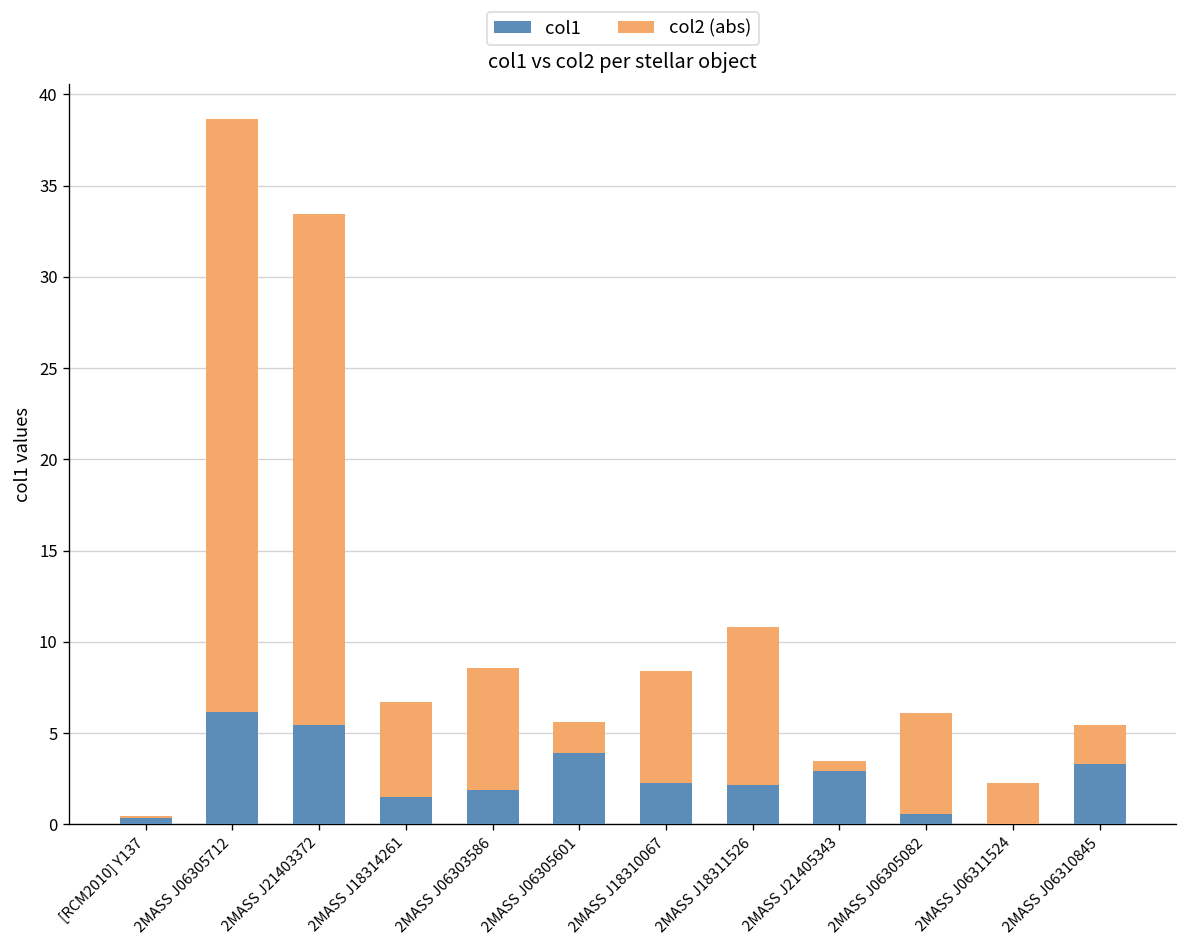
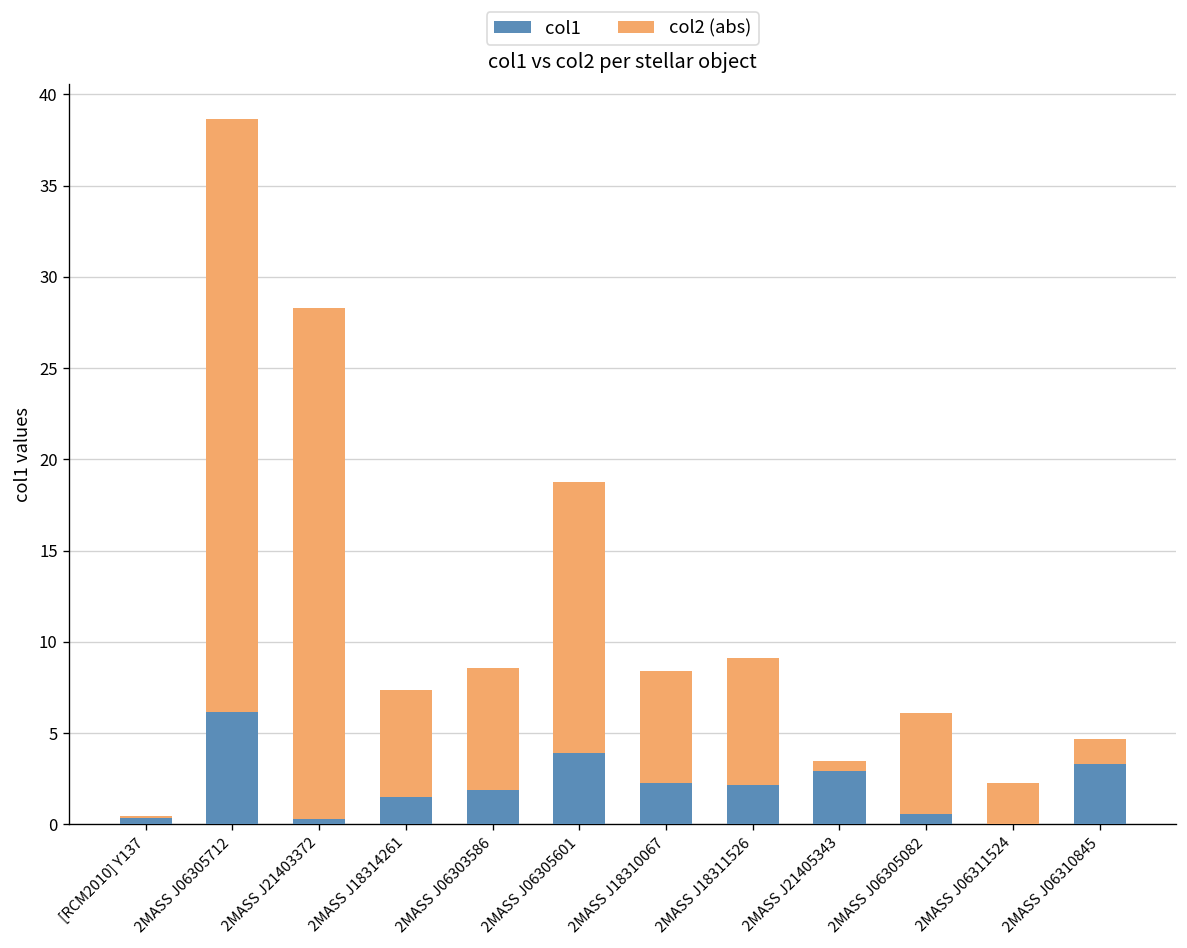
col1, 2MASS J21403372: 5.4 -> 0.3
col2 (abs), 2MASS J18314261: 5.2 -> 5.9
col2 (abs), 2MASS J06305601: 1.7 -> 14.9
col2 (abs), 2MASS J18311526: 8.7 -> 7.0
col2 (abs), 2MASS J06310845: 2.1 -> 1.4
